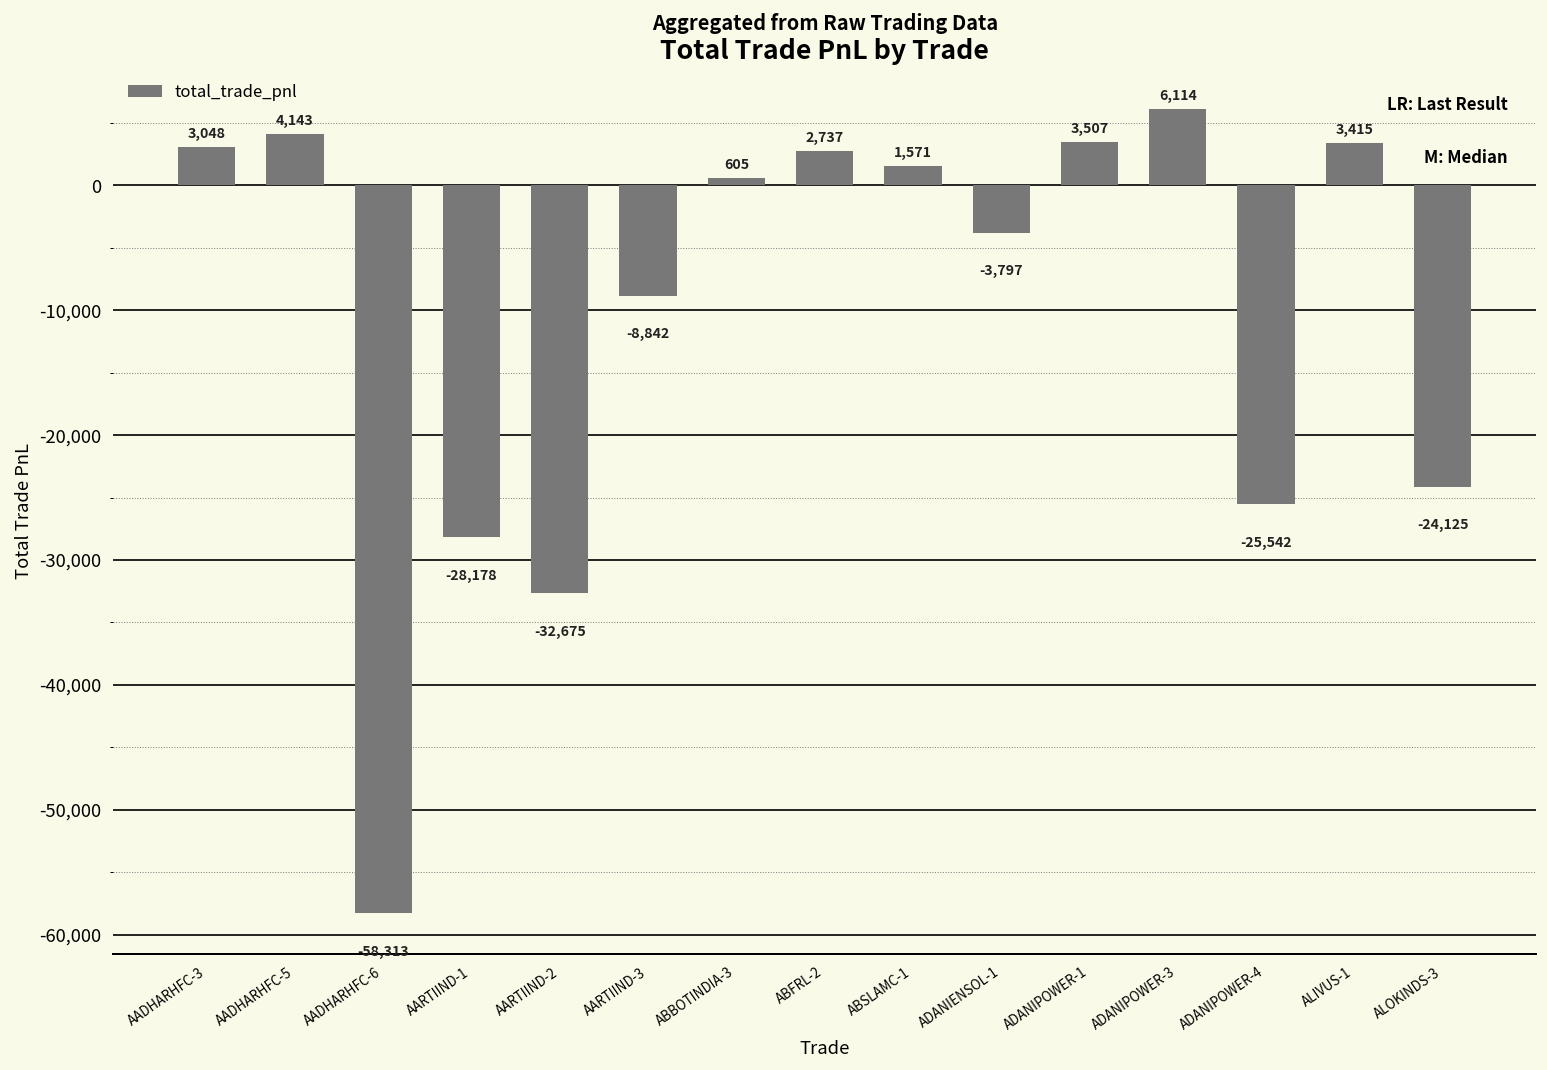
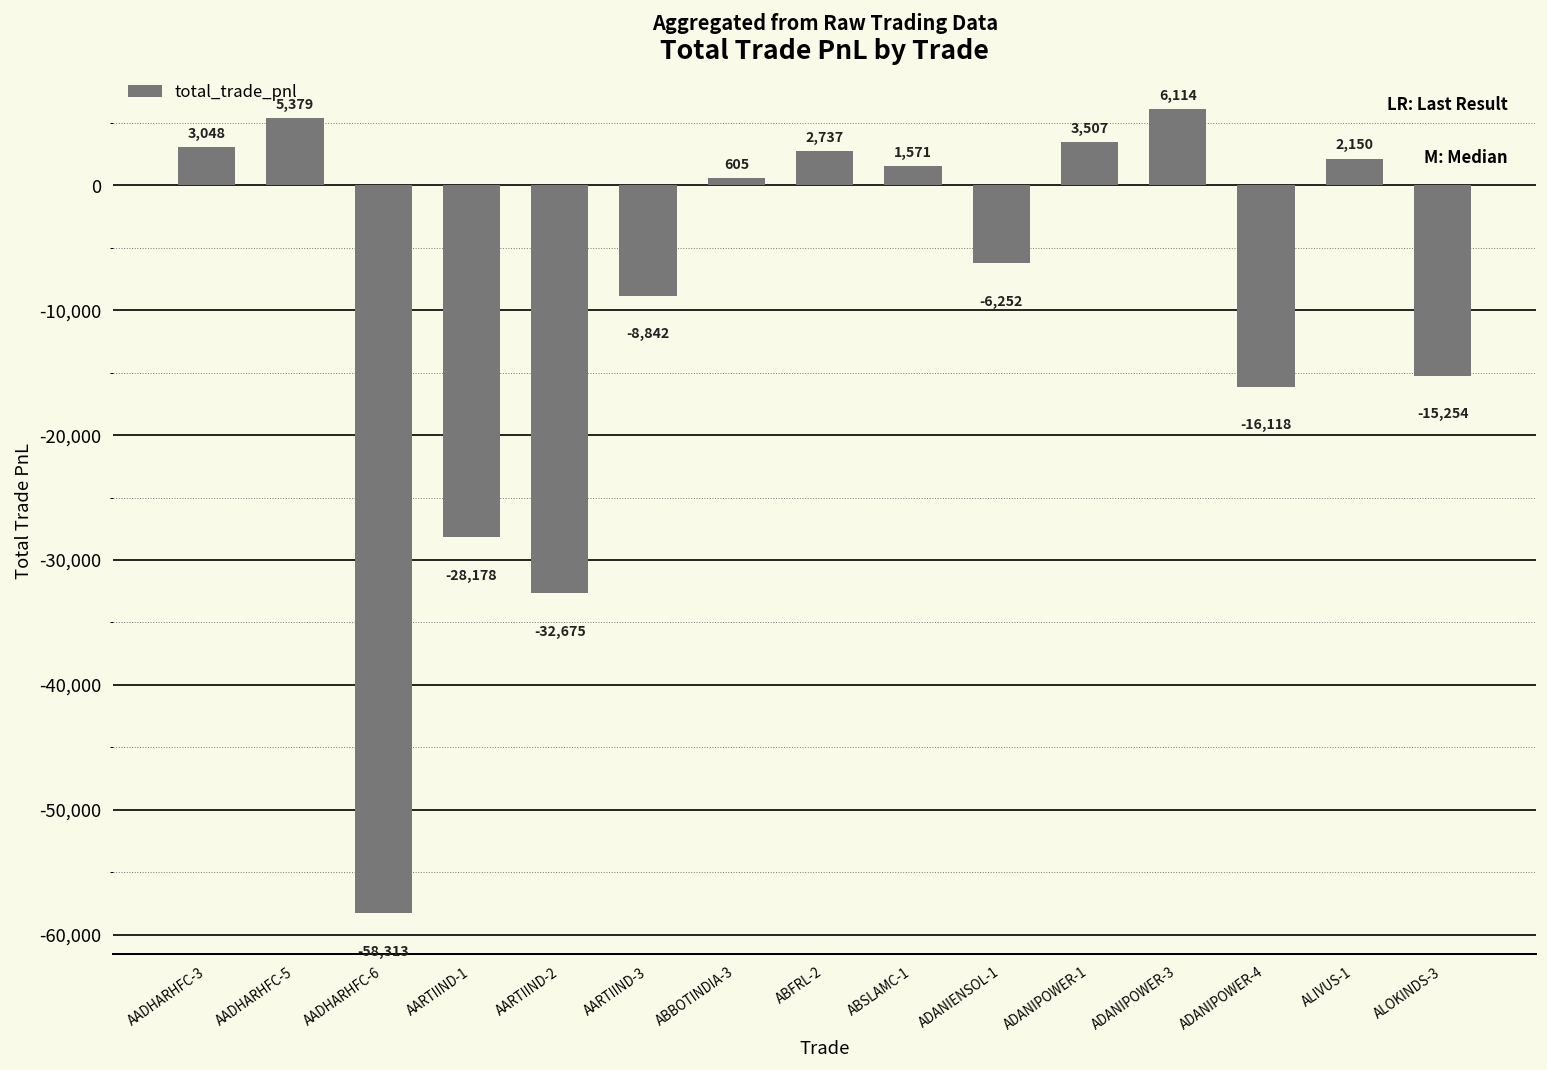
AADHARHFC-5: 4,143 -> 5,379
ADANIENSOL-1: -3,797 -> -6,252
ADANIPOWER-4: -25,542 -> -16,118
ALIVUS-1: 3,415 -> 2,150
ALOKINDS-3: -24,125 -> -15,254
